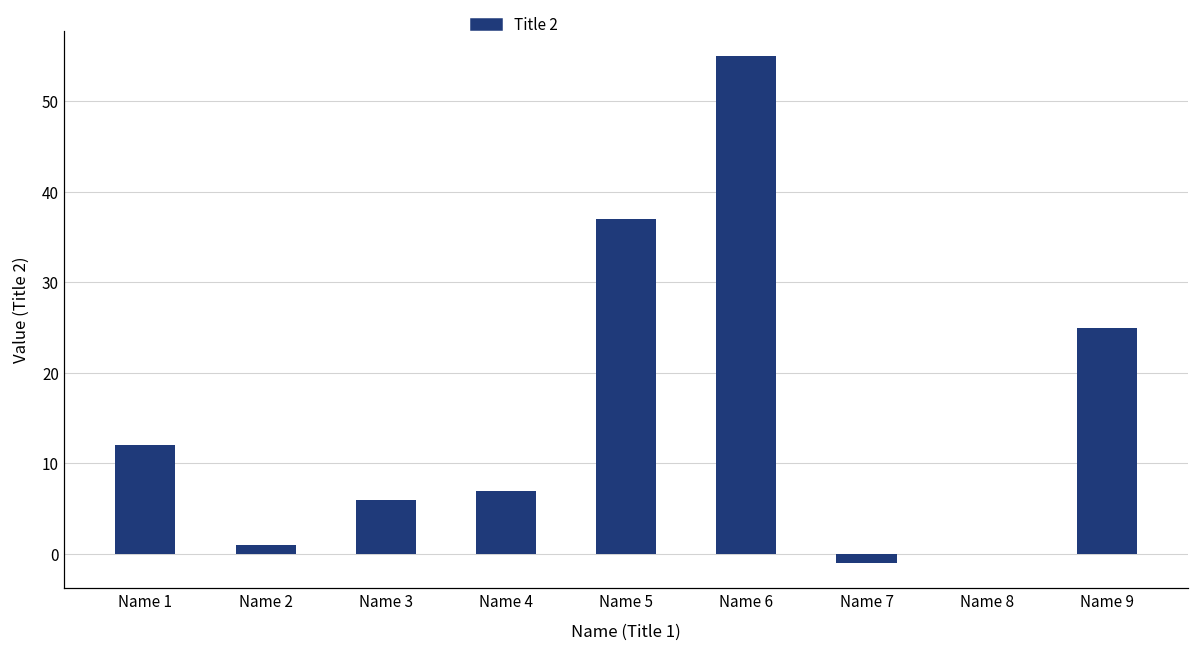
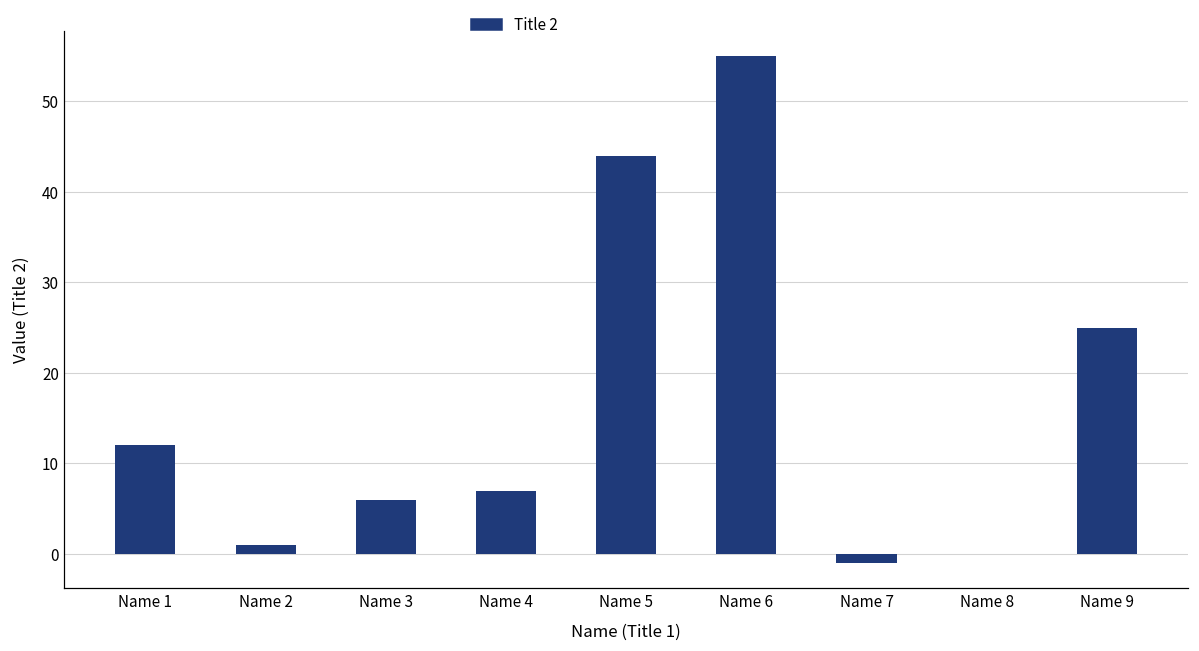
Name 5: 37 -> 44
